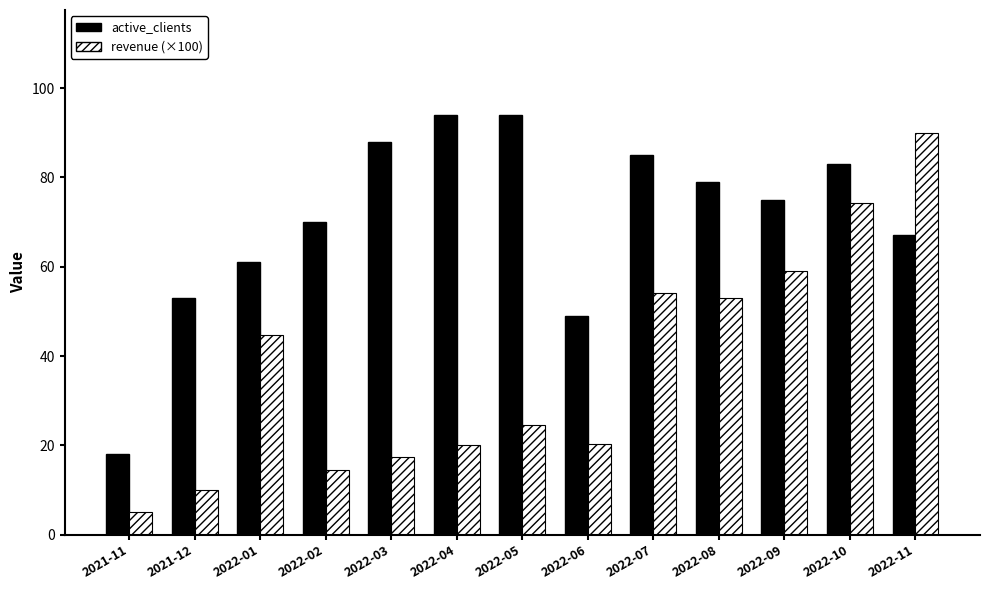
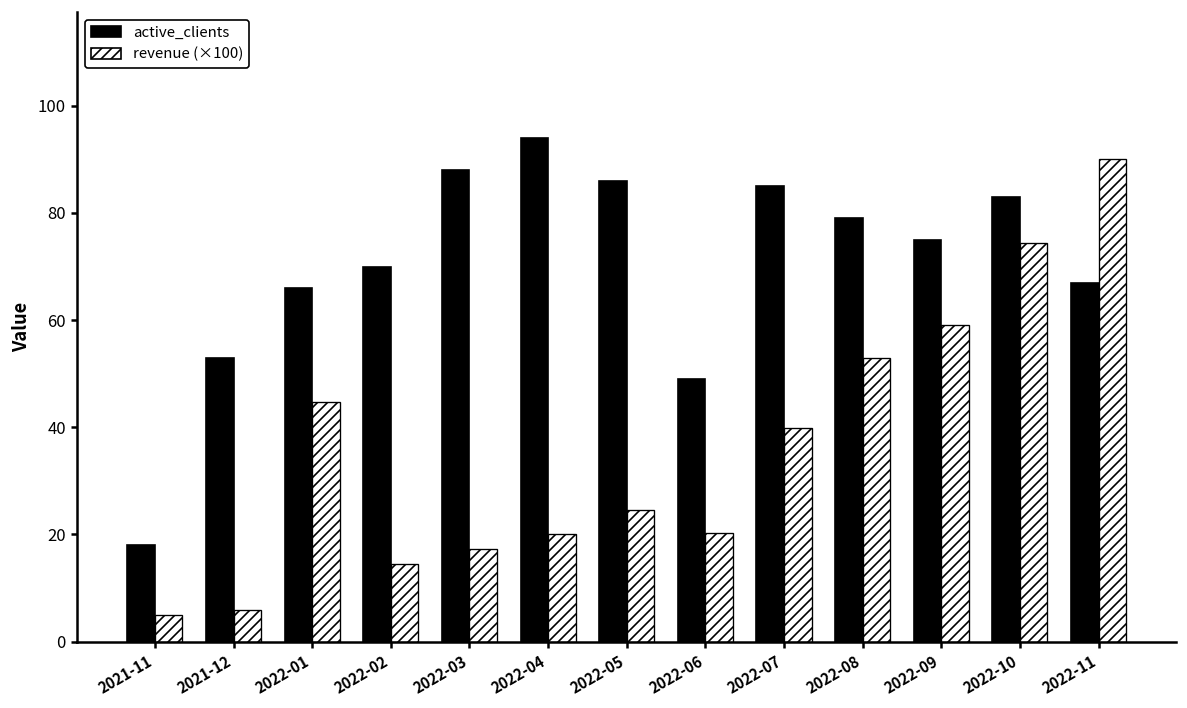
revenue (×100), 2021-12: 10 -> 6
active_clients, 2022-01: 61 -> 66
active_clients, 2022-05: 94 -> 86
revenue (×100), 2022-07: 54 -> 40
